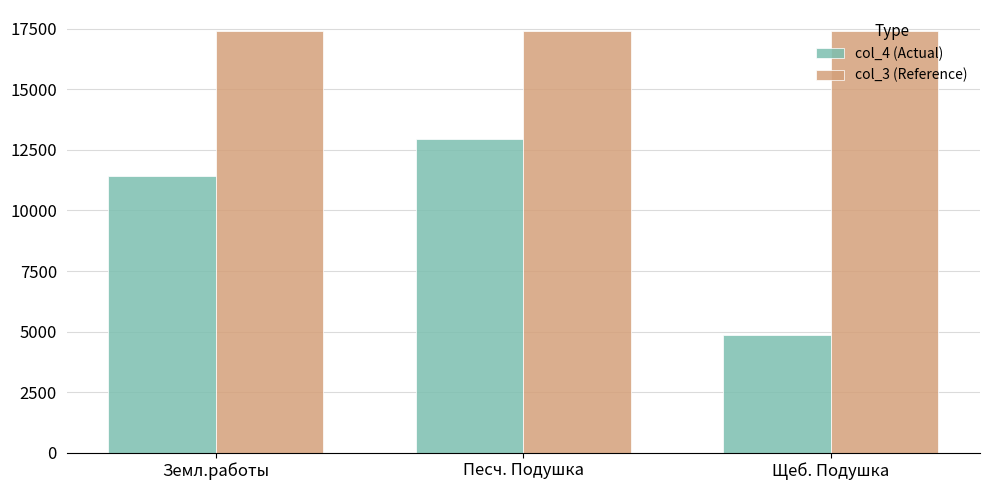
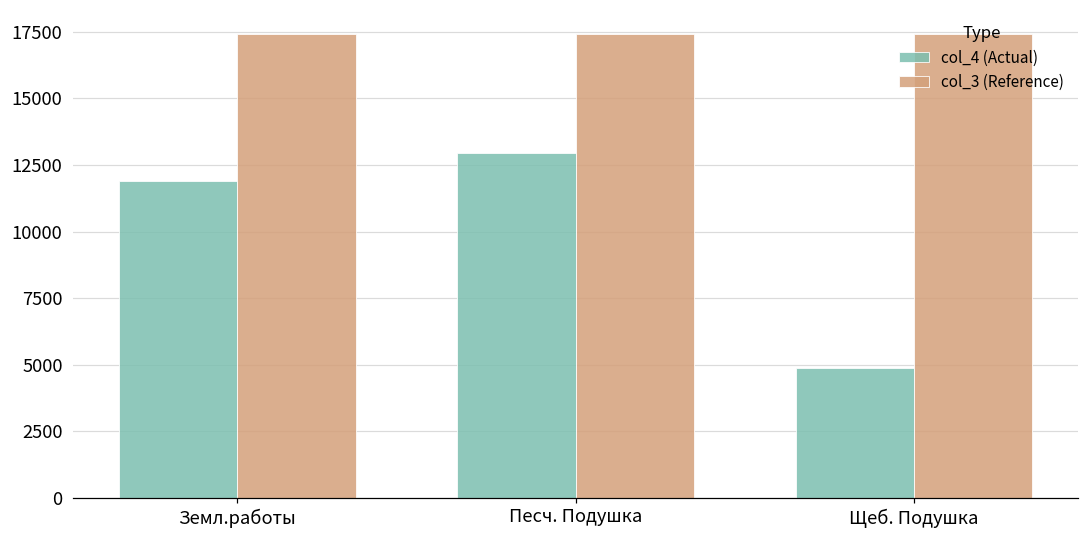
col_4 (Actual), Земл.работы: 11400 -> 11900
